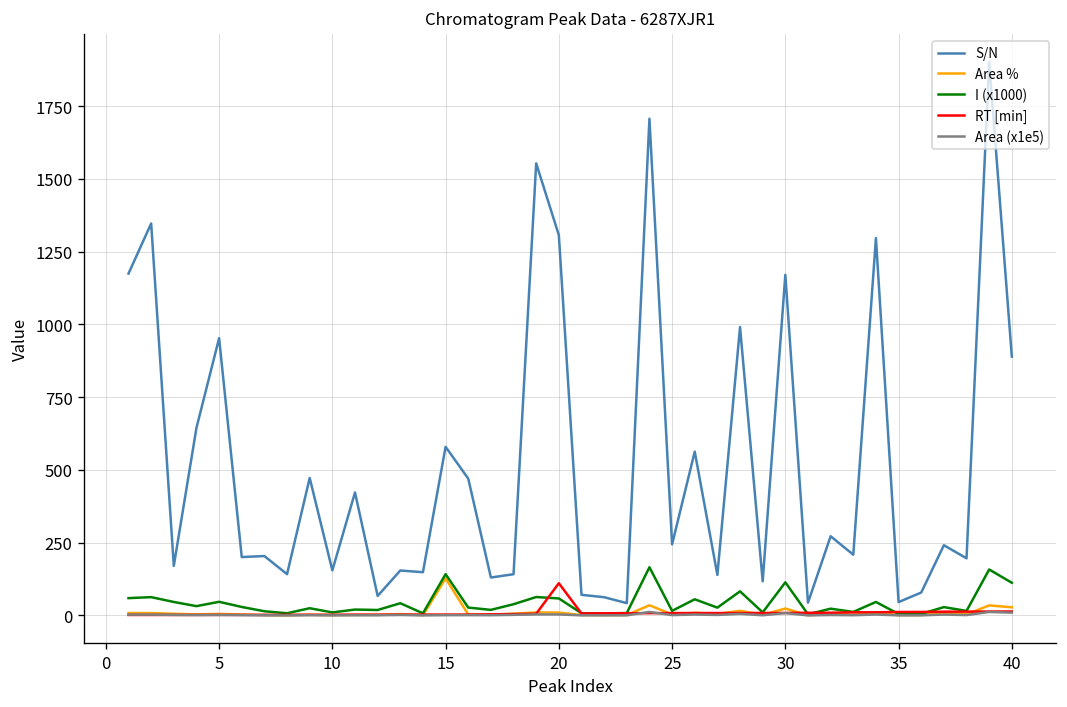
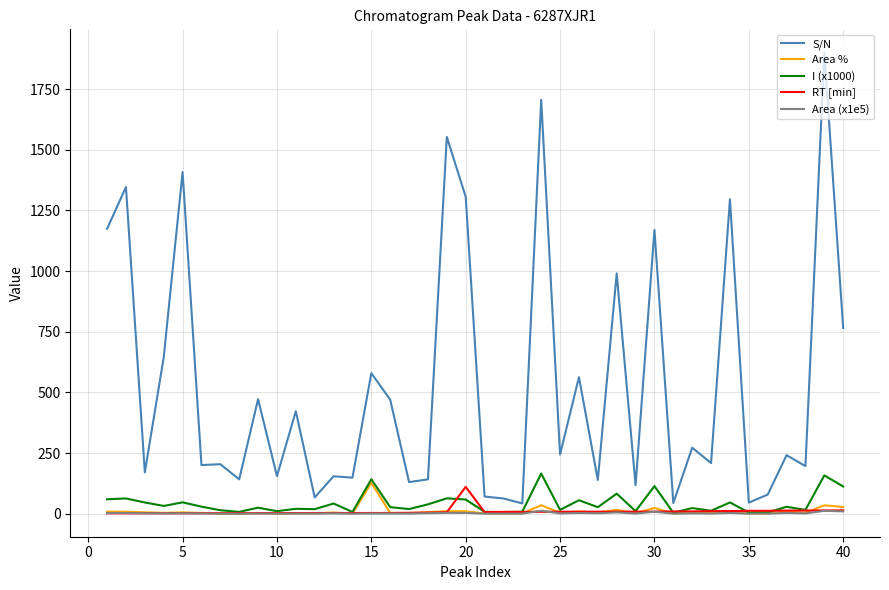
S/N, 5: 950 -> 1410
S/N, 40: 890 -> 770
